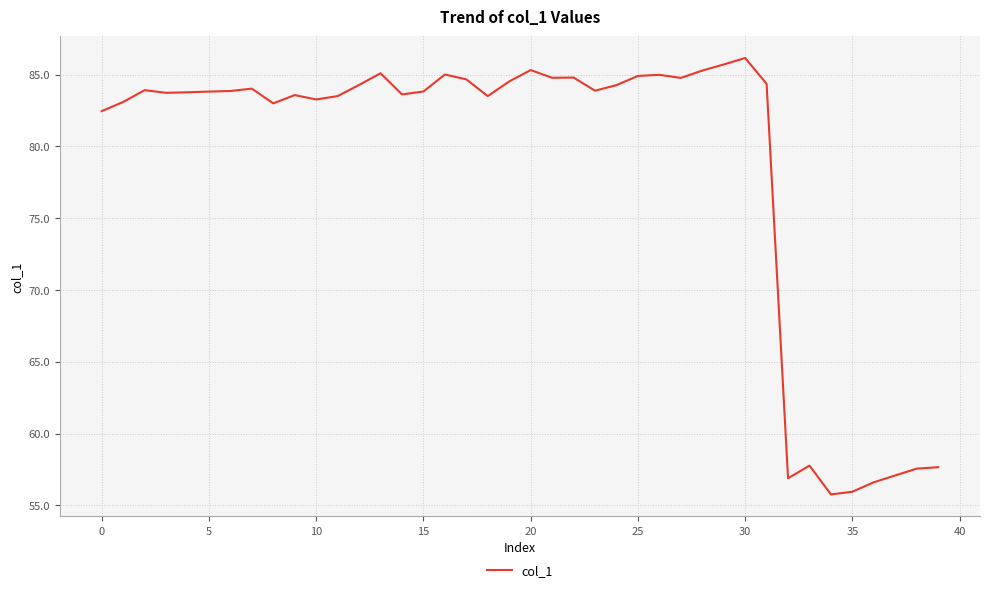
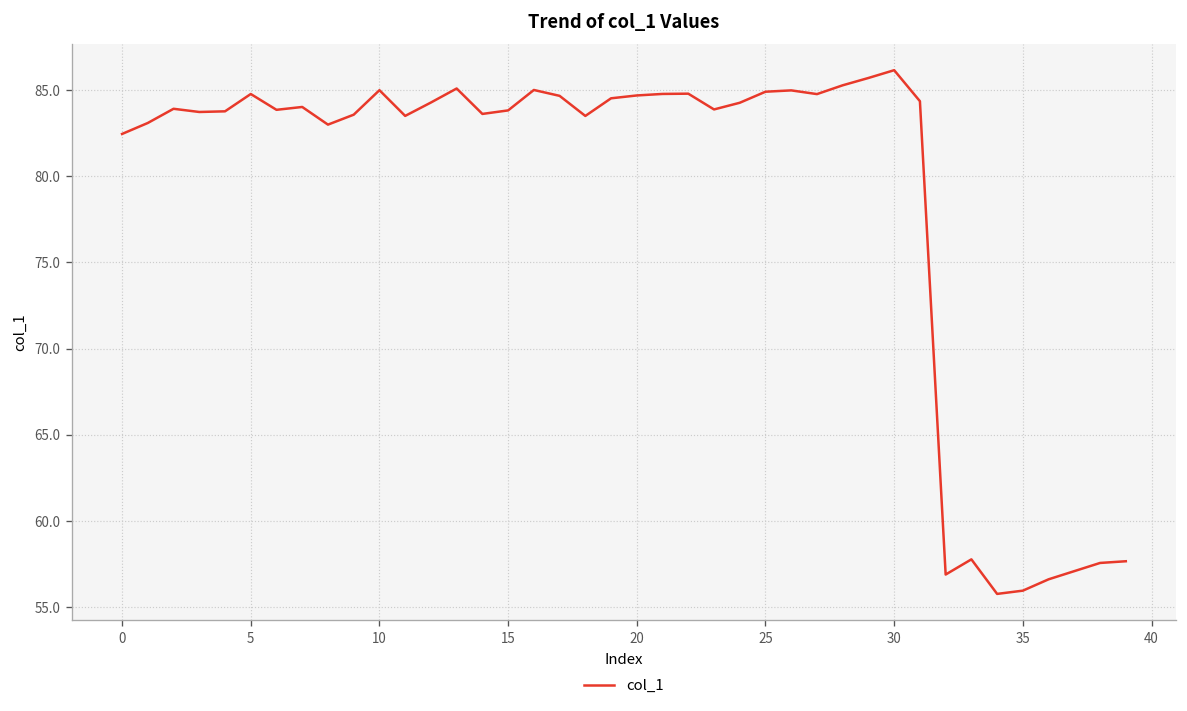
5: 83.8 -> 84.8
10: 83.3 -> 85.0
20: 85.3 -> 84.7
